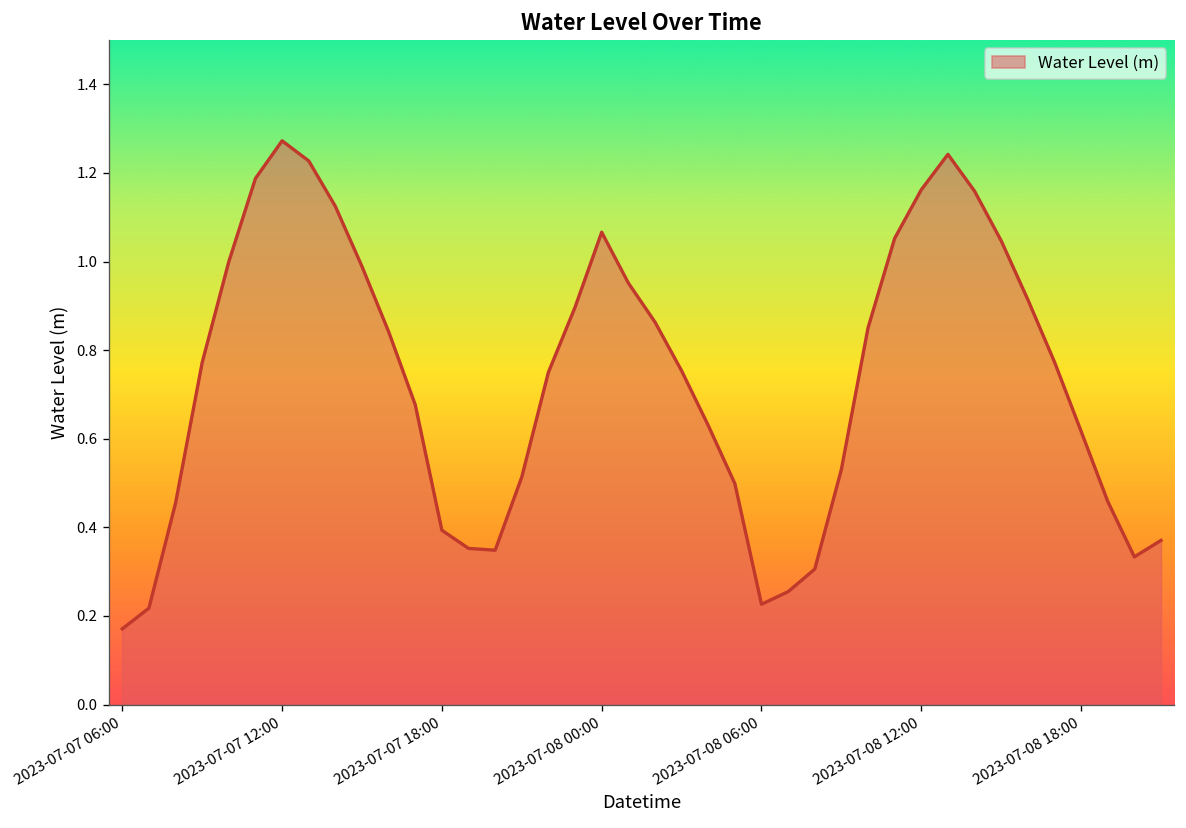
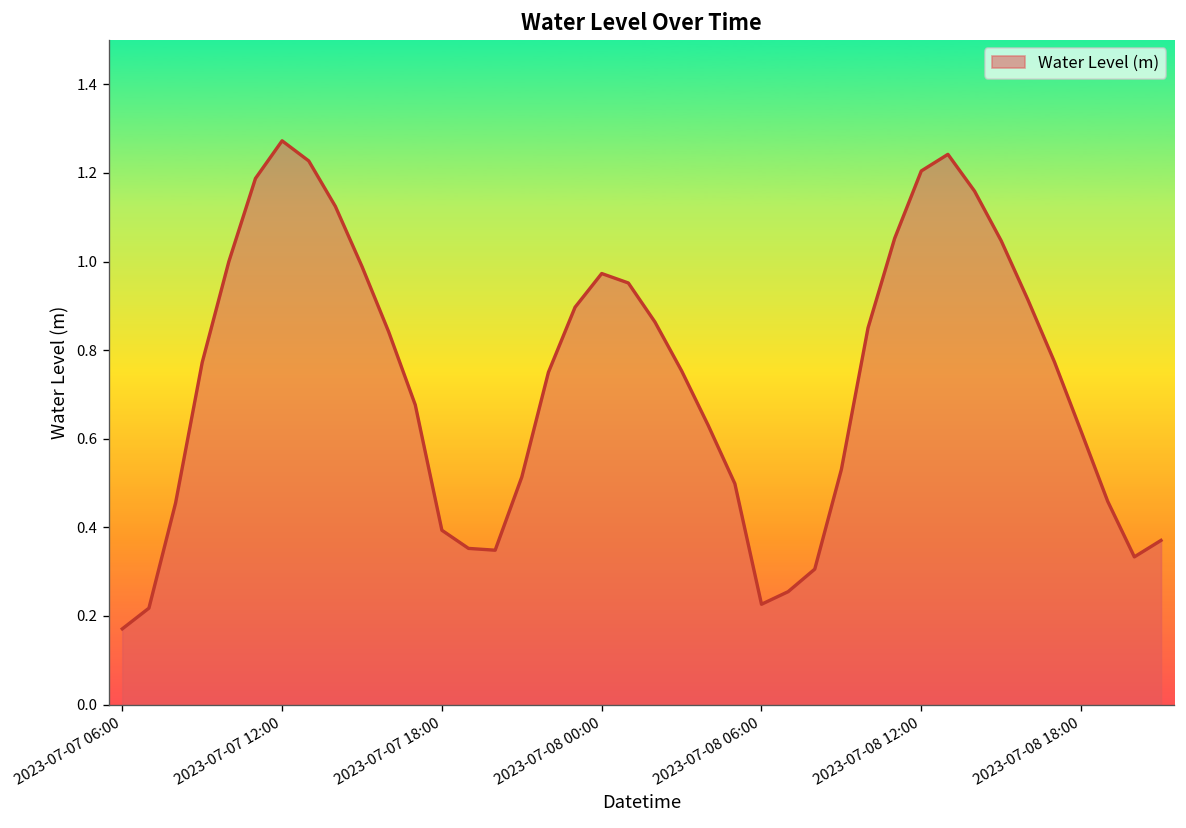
2023-07-08 00:00: 1.07 -> 0.97
2023-07-08 12:00: 1.16 -> 1.20
